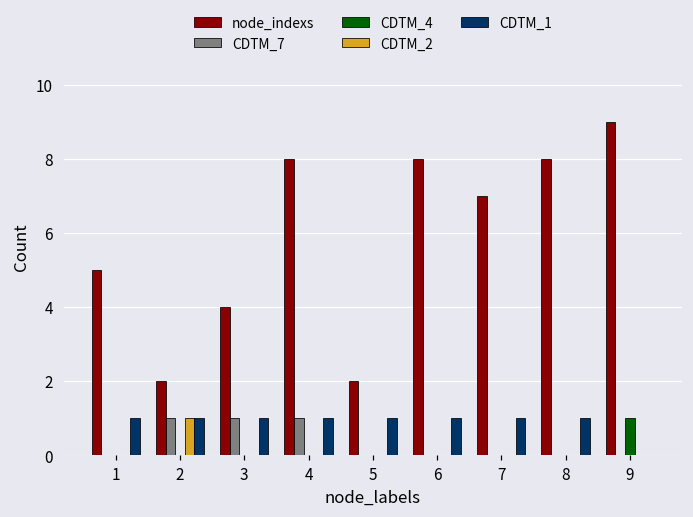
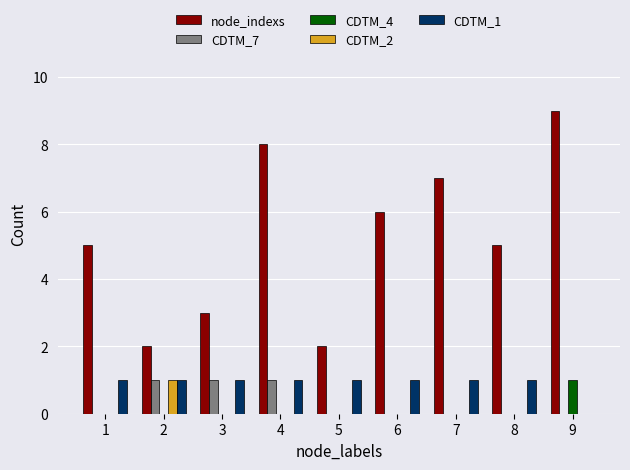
node_indexs, 3: 4 -> 3
node_indexs, 6: 8 -> 6
node_indexs, 8: 8 -> 5
